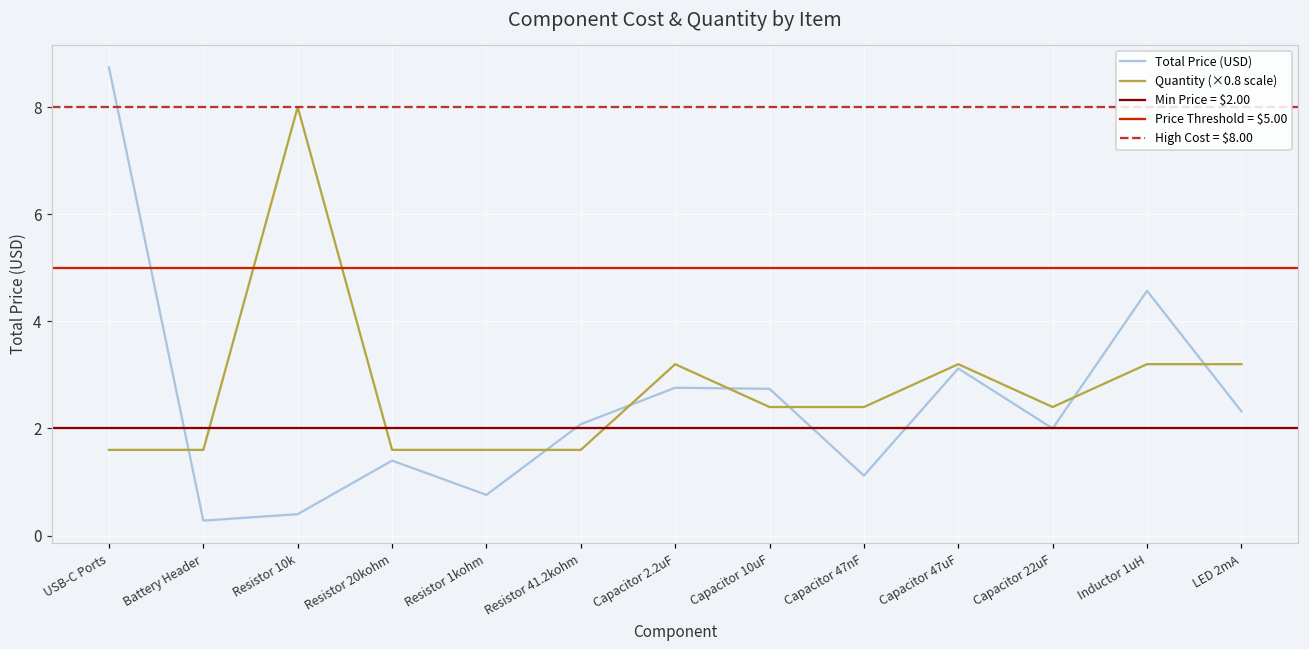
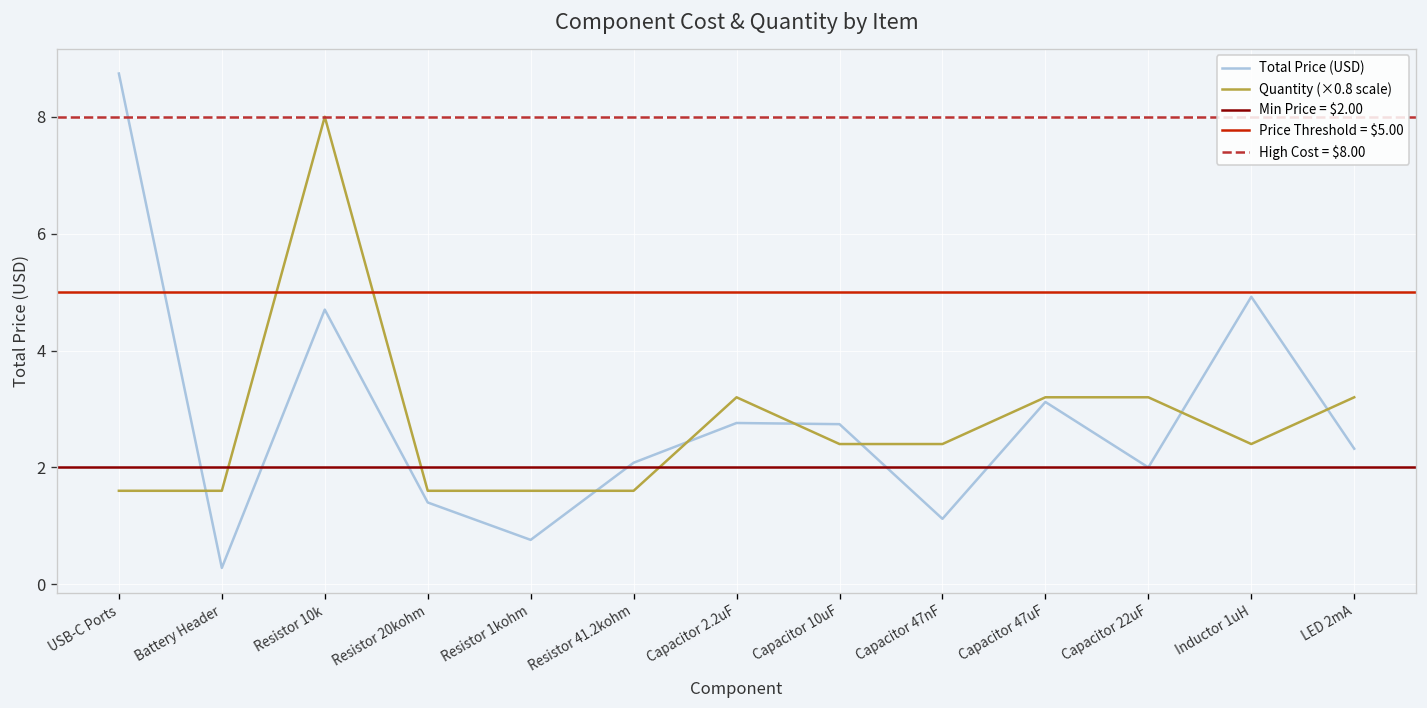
Total Price (USD), Resistor 10k: 0.4 -> 4.7
Quantity (×0.8 scale), Capacitor 22uF: 2.4 -> 3.2
Total Price (USD), Inductor 1uH: 4.6 -> 4.9
Quantity (×0.8 scale), Inductor 1uH: 3.2 -> 2.4
